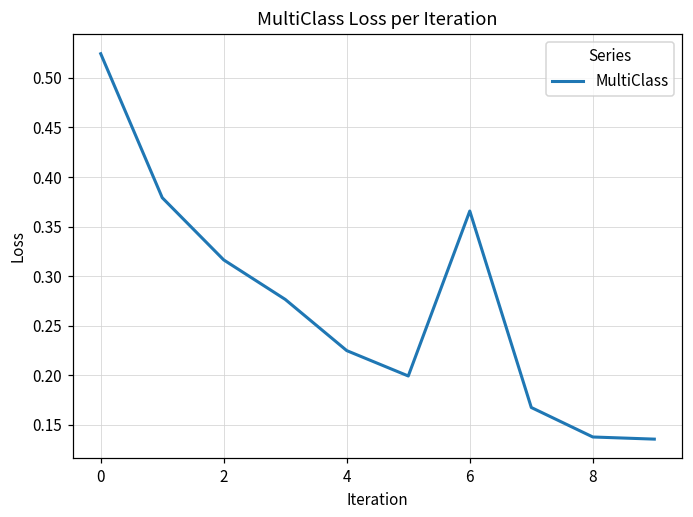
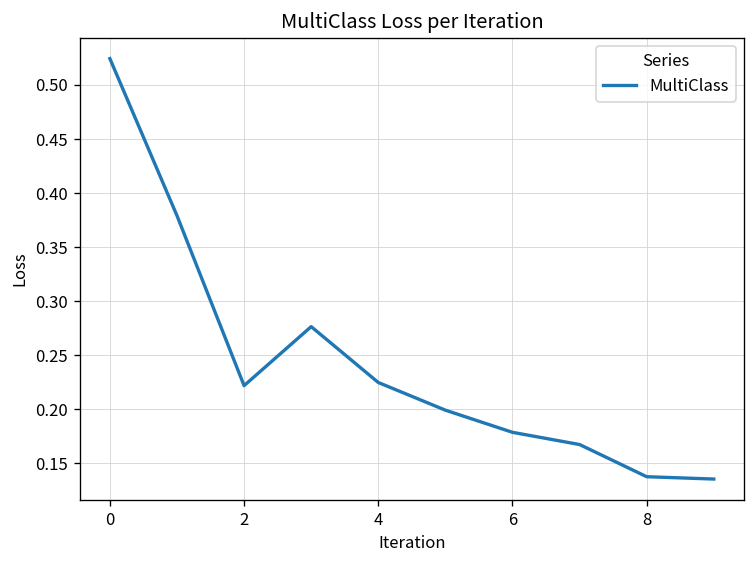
2: 0.32 -> 0.22
6: 0.37 -> 0.18
